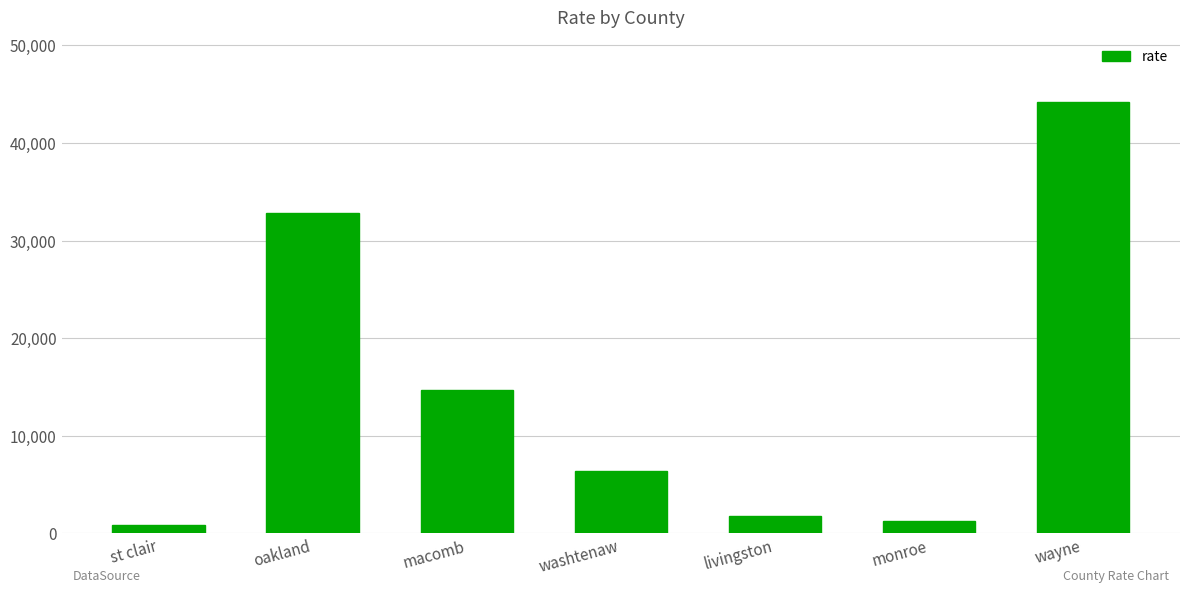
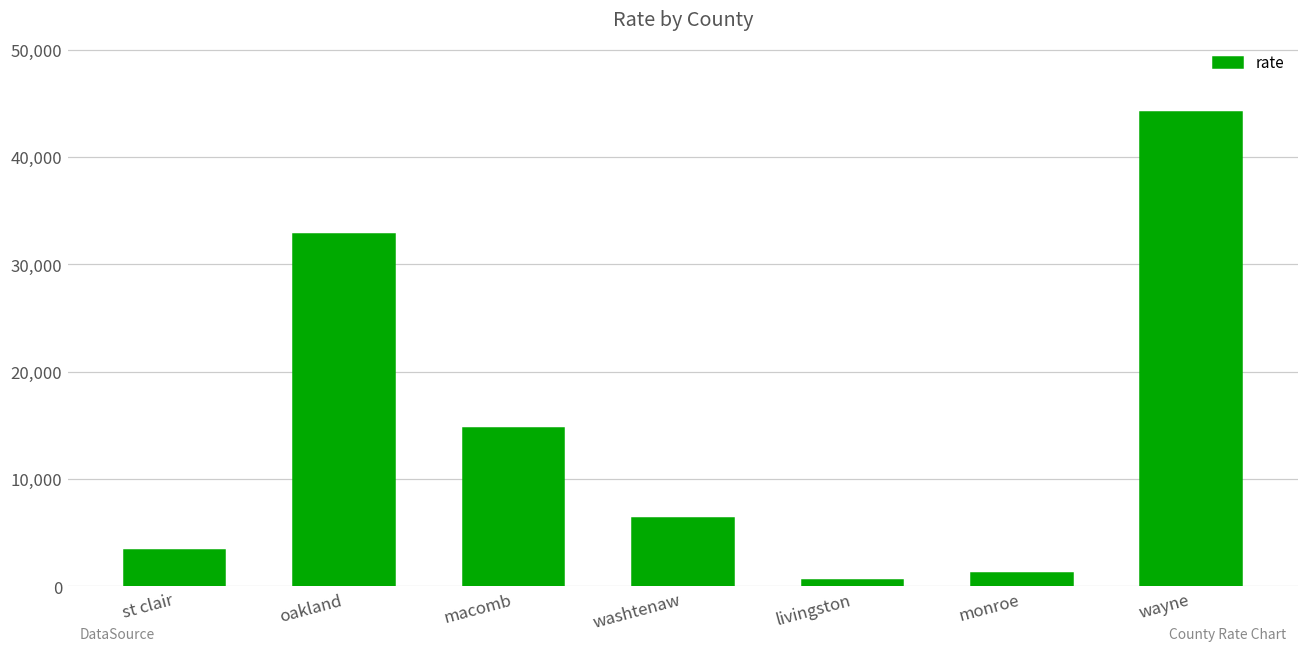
st clair: 1,000 -> 3,000
livingston: 2,000 -> 1,000
